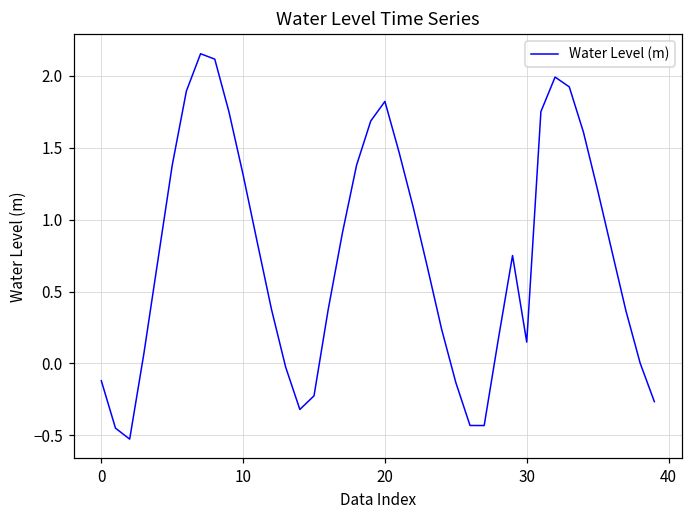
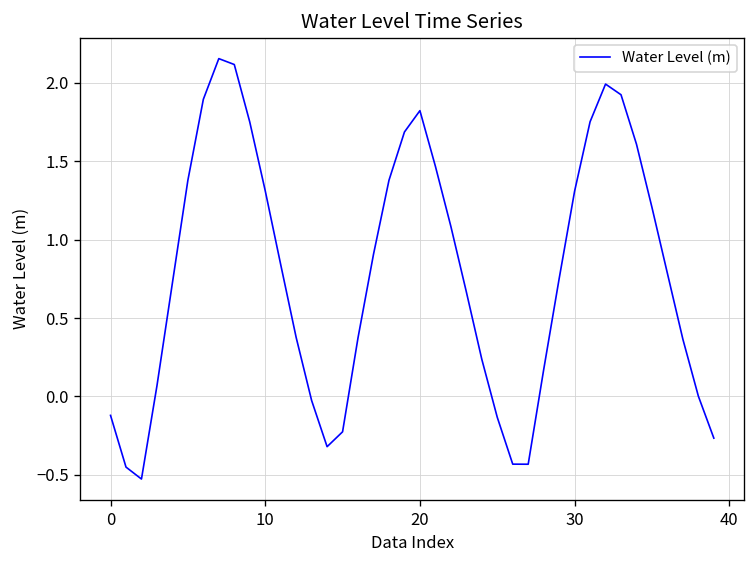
30: 0.15 -> 1.31
